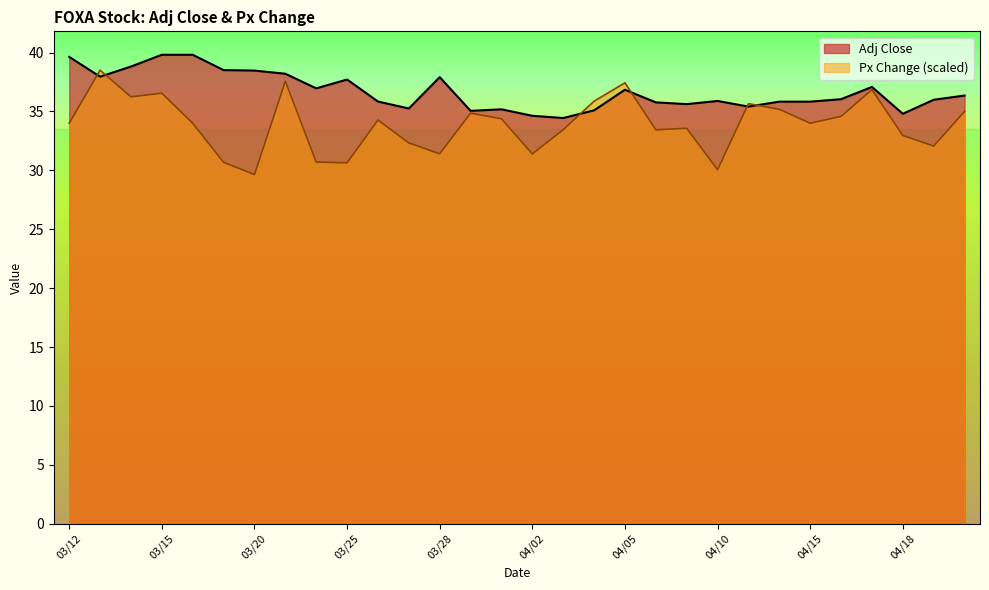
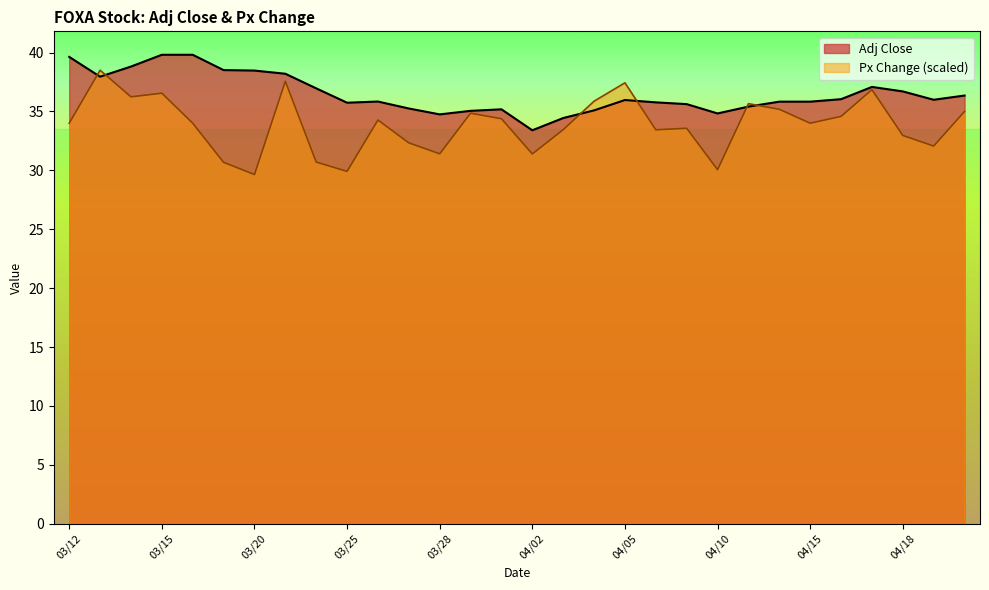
Adj Close, 03/25: 37.7 -> 35.7
Px Change (scaled), 03/25: 30.6 -> 29.9
Adj Close, 03/28: 37.9 -> 34.8
Adj Close, 04/02: 34.6 -> 33.4
Adj Close, 04/05: 36.8 -> 36.0
Adj Close, 04/10: 35.9 -> 34.8
Adj Close, 04/18: 34.8 -> 36.7
